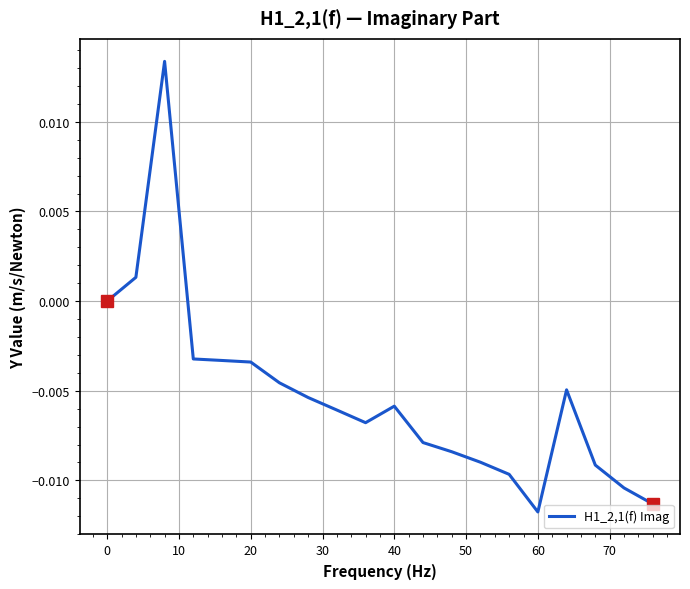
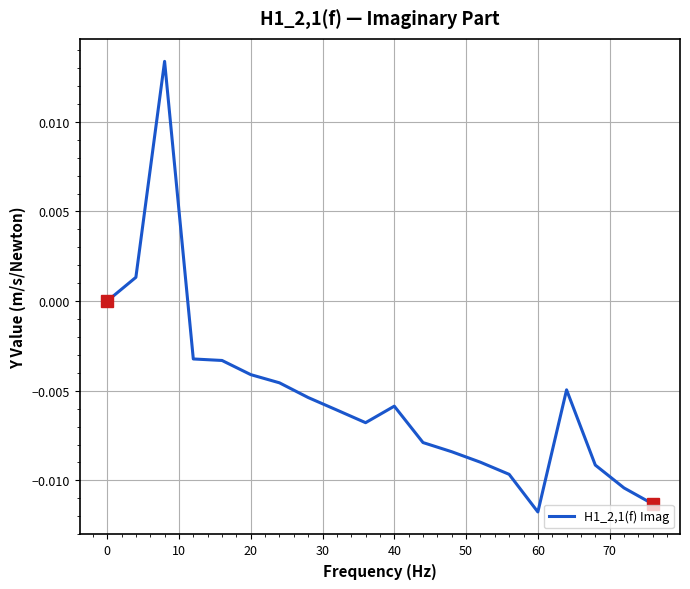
H1_2,1(f) Imag, 20: -0.0034 -> -0.0041
